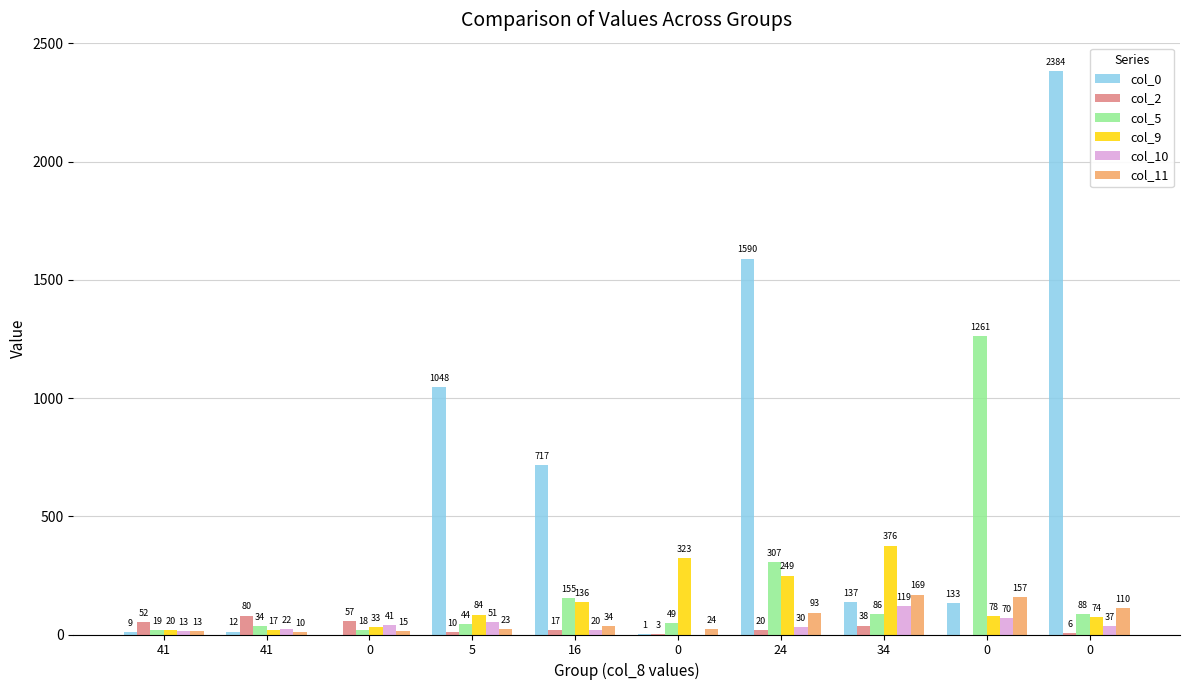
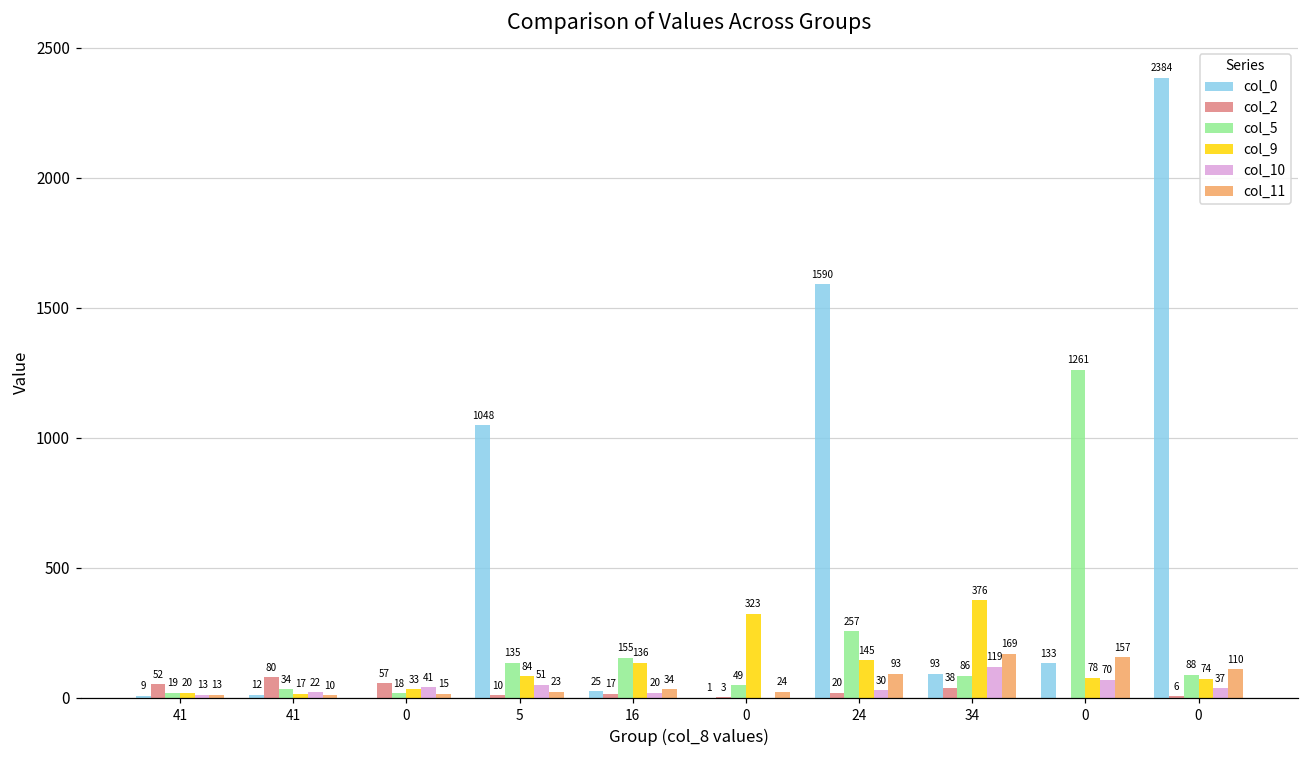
col_5, 5: 44 -> 135
col_0, 16: 717 -> 25
col_5, 24: 307 -> 257
col_9, 24: 249 -> 145
col_0, 34: 137 -> 93
